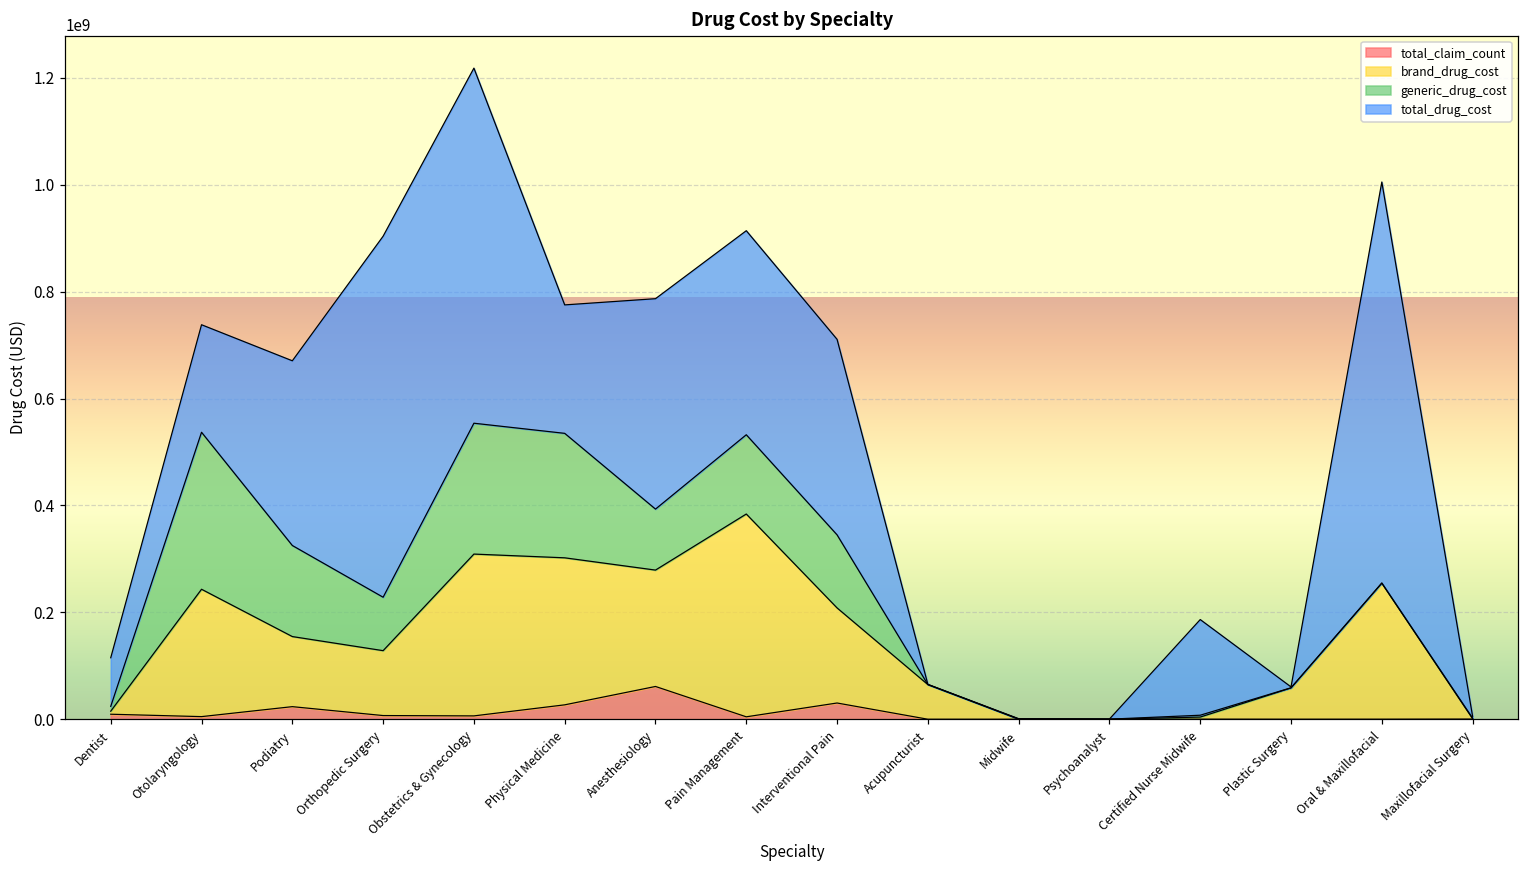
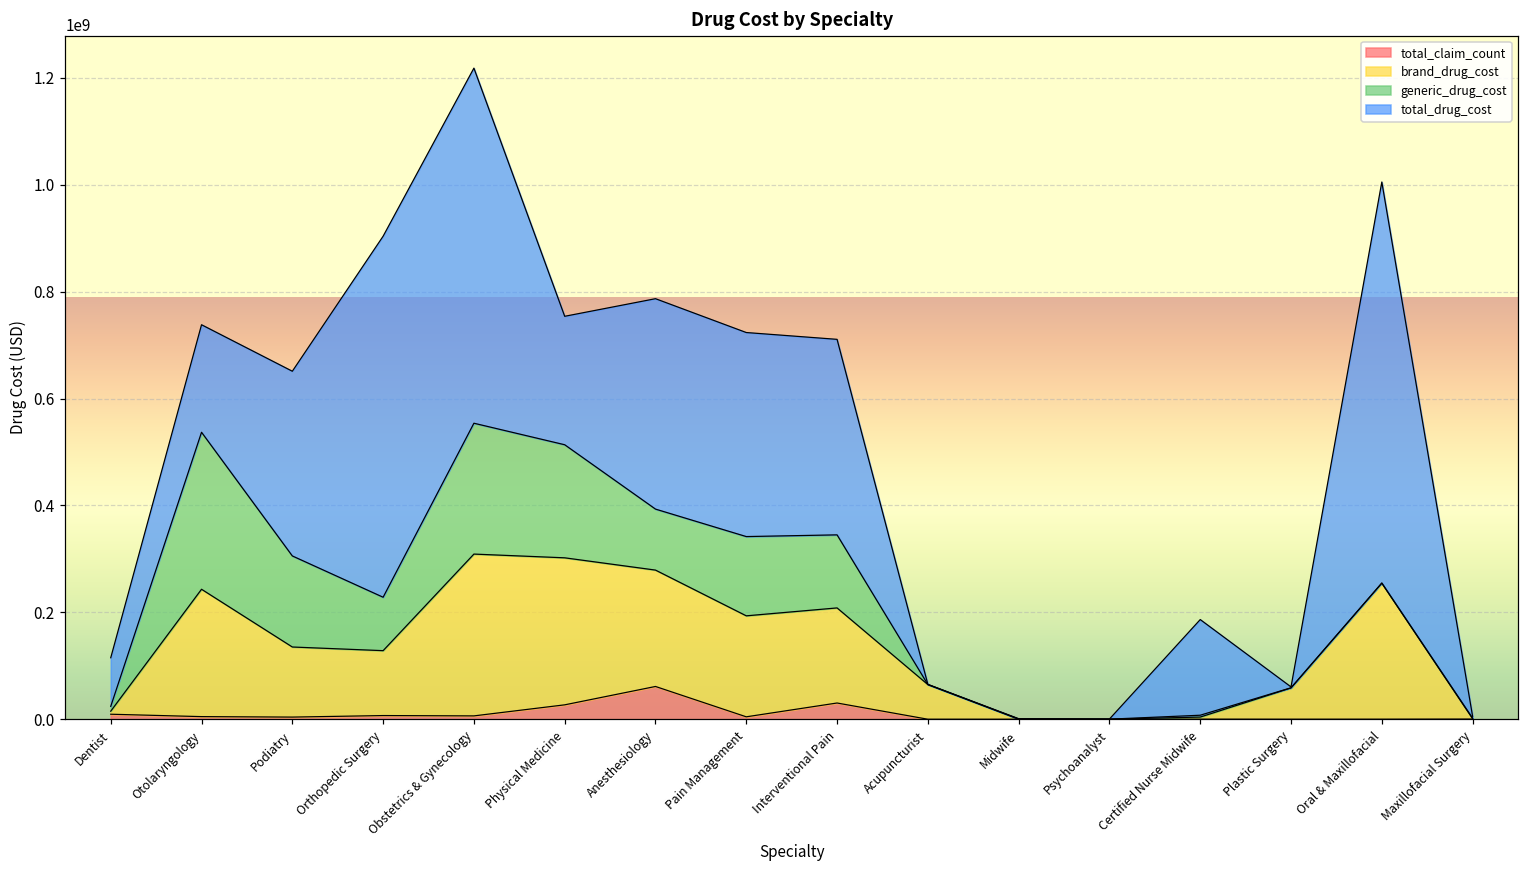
total_claim_count, Podiatry: 20000000 -> 0
generic_drug_cost, Physical Medicine: 230000000 -> 210000000
brand_drug_cost, Pain Management: 380000000 -> 190000000
